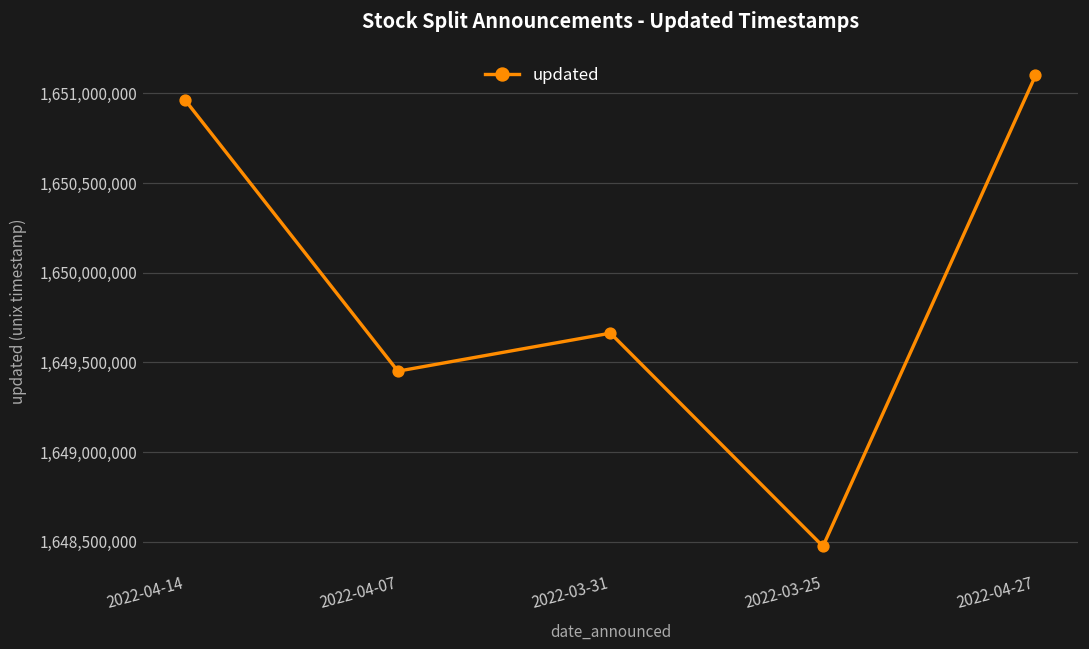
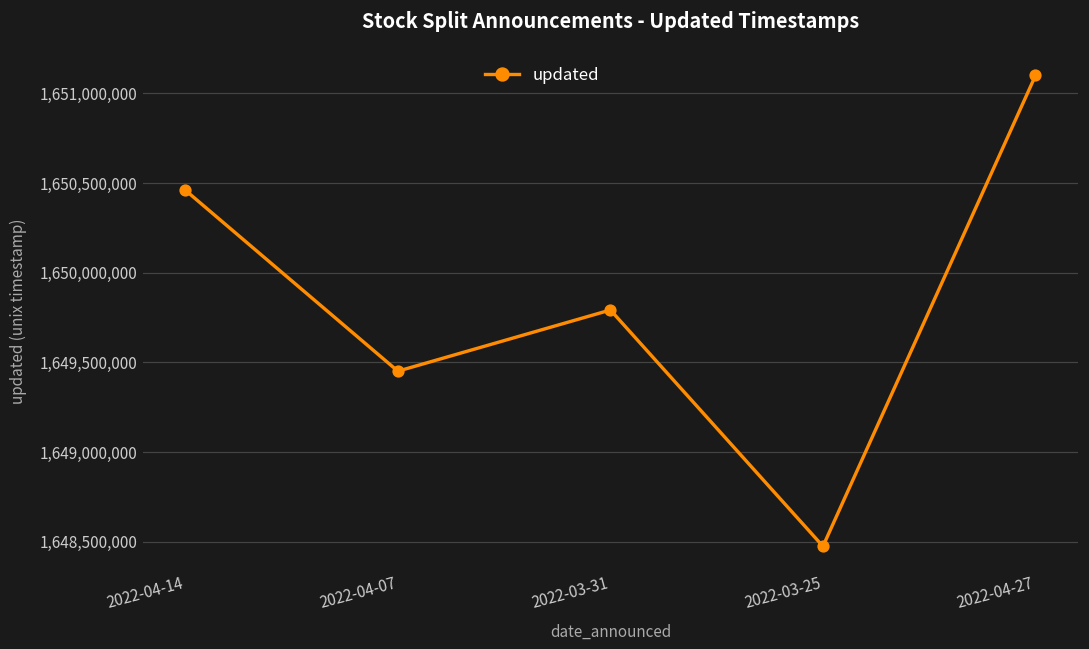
2022-04-14: 1,650,960,000 -> 1,650,460,000
2022-03-31: 1,649,660,000 -> 1,649,790,000
